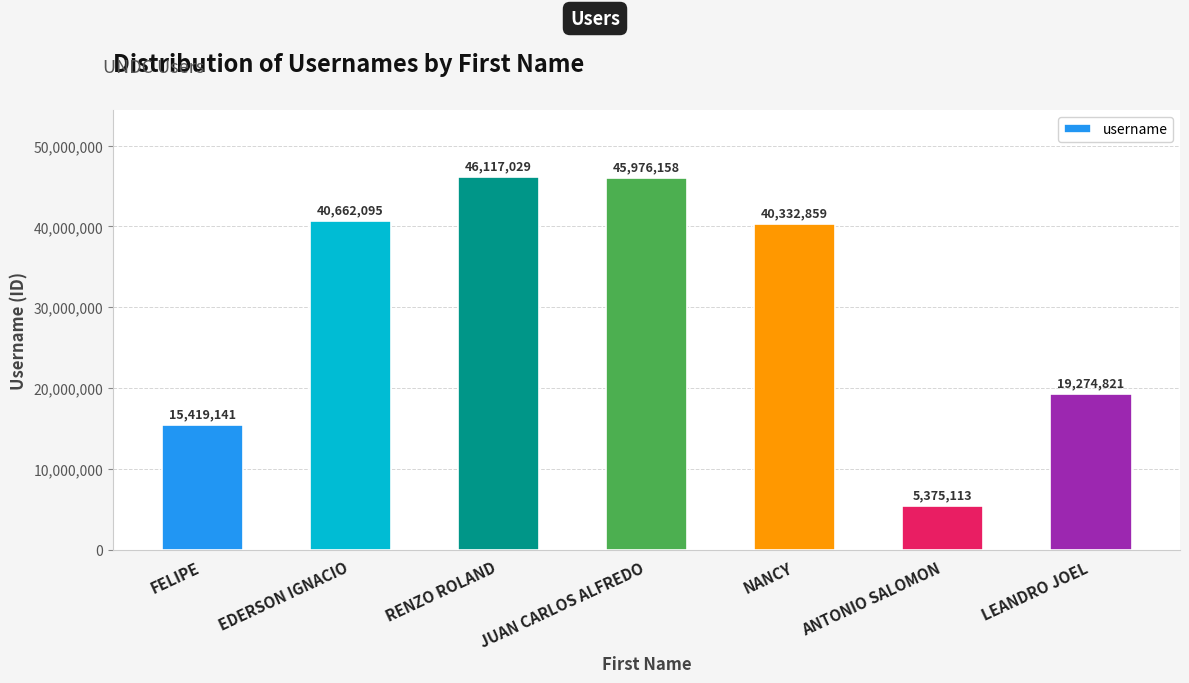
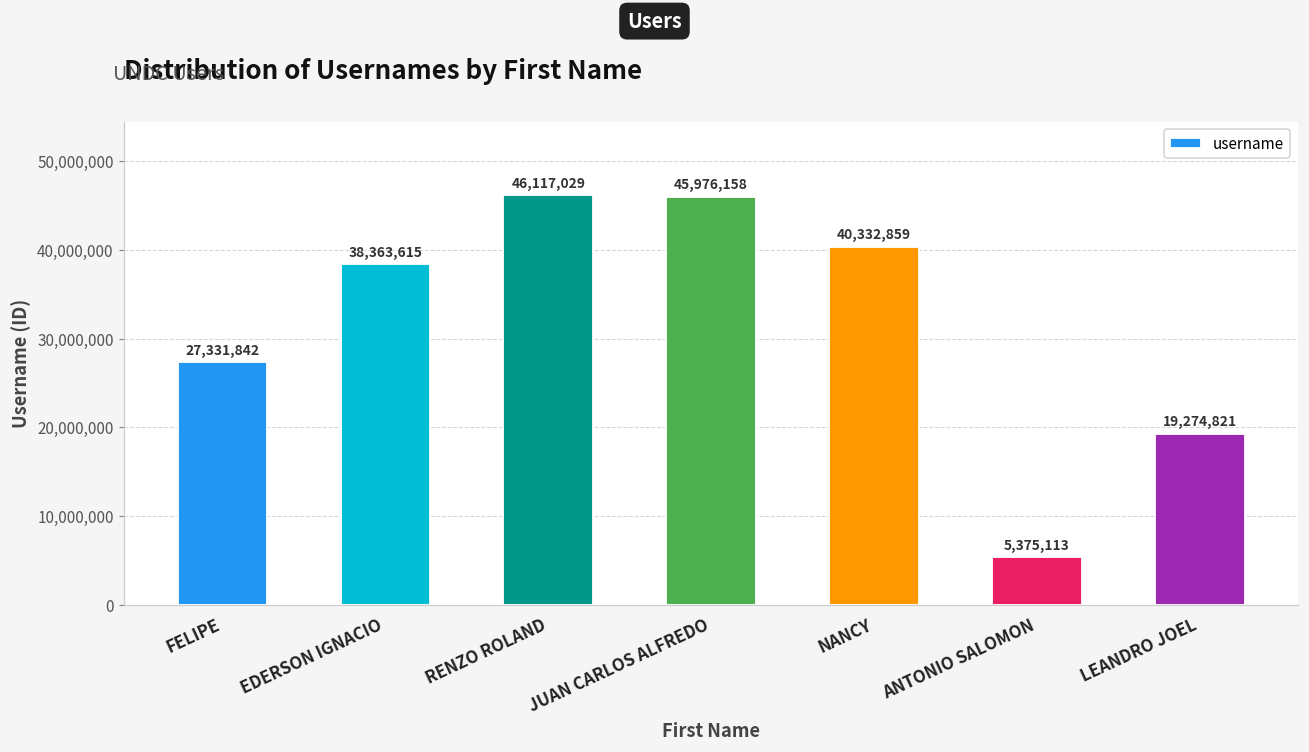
FELIPE: 15,419,141 -> 27,331,842
EDERSON IGNACIO: 40,662,095 -> 38,363,615
